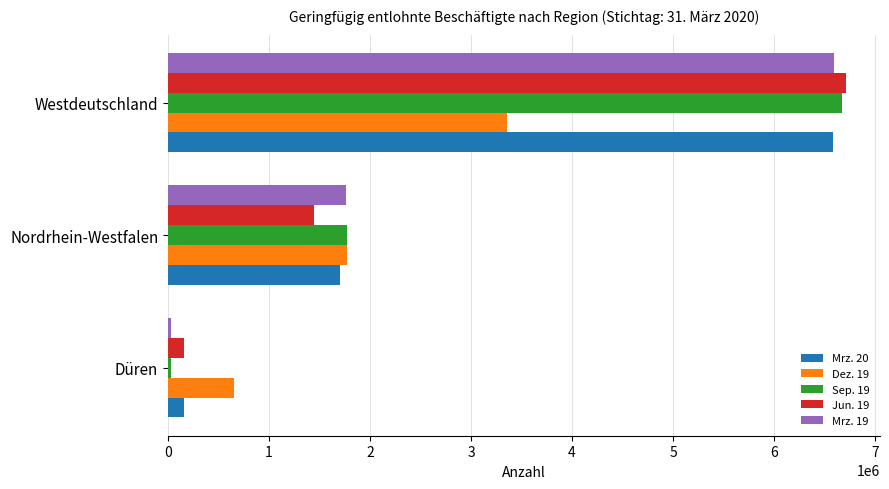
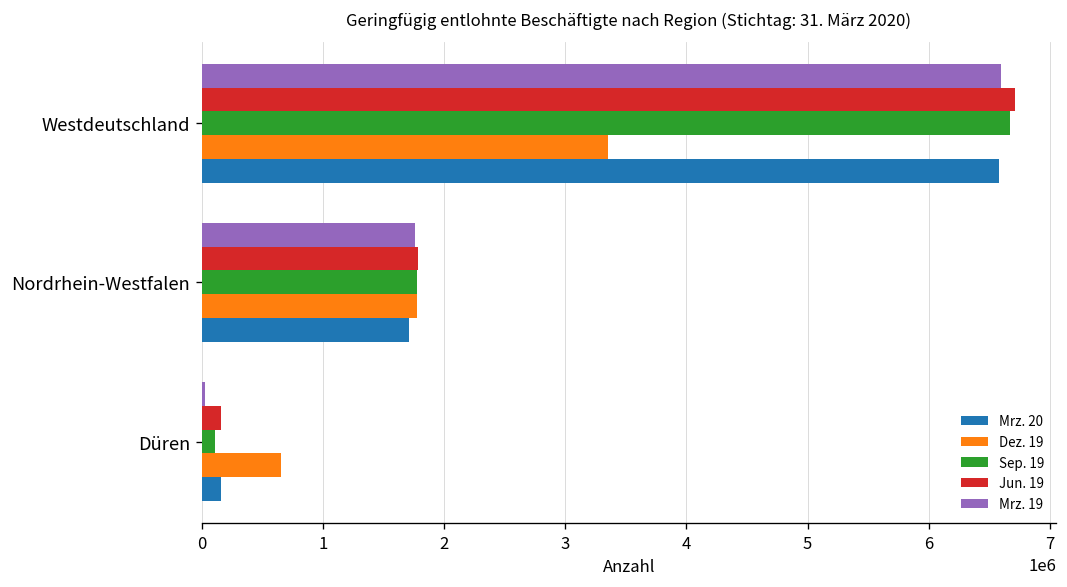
Jun. 19, Nordrhein-Westfalen: 1450000 -> 1790000
Sep. 19, Düren: 30000 -> 110000
